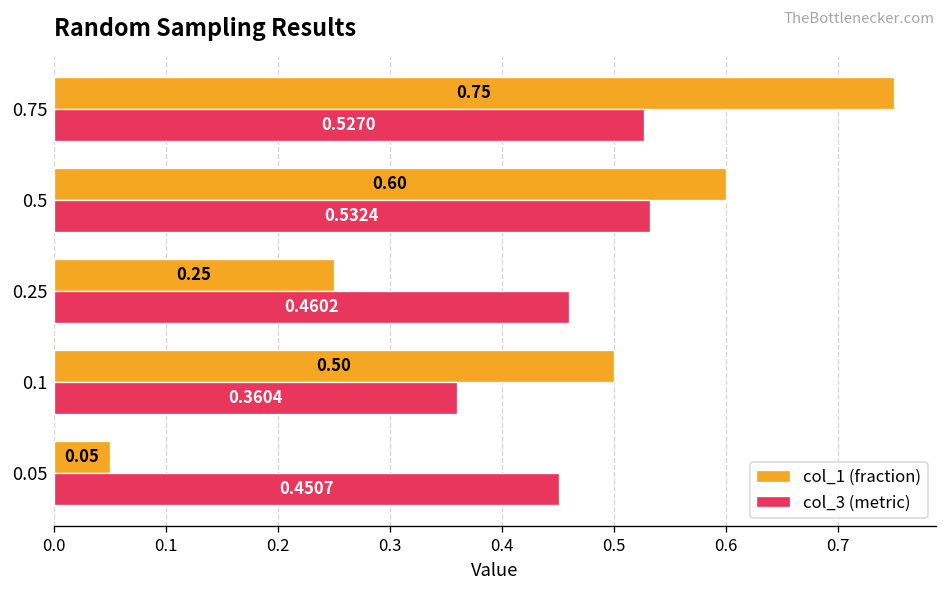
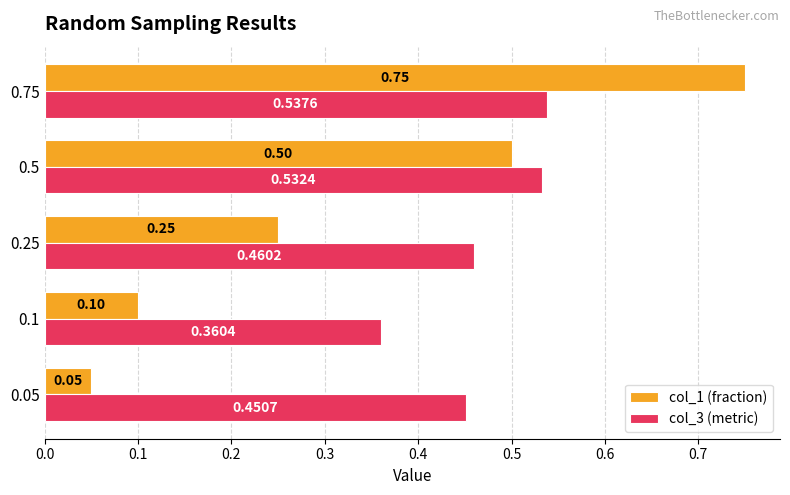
col_3 (metric), 0.75: 0.5270 -> 0.5376
col_1 (fraction), 0.5: 0.60 -> 0.50
col_1 (fraction), 0.1: 0.50 -> 0.10
